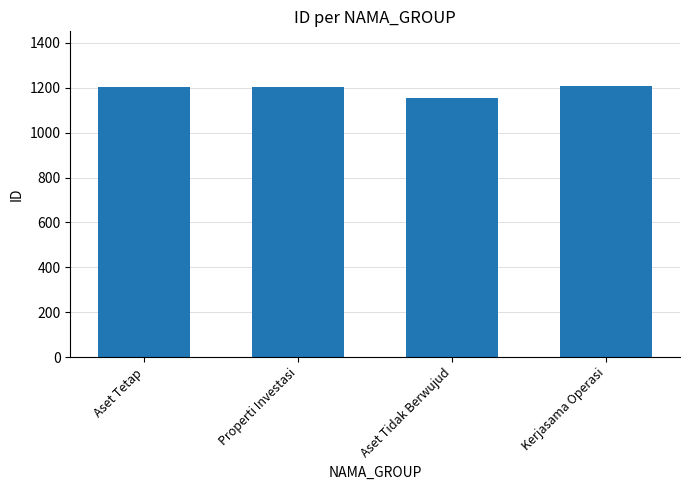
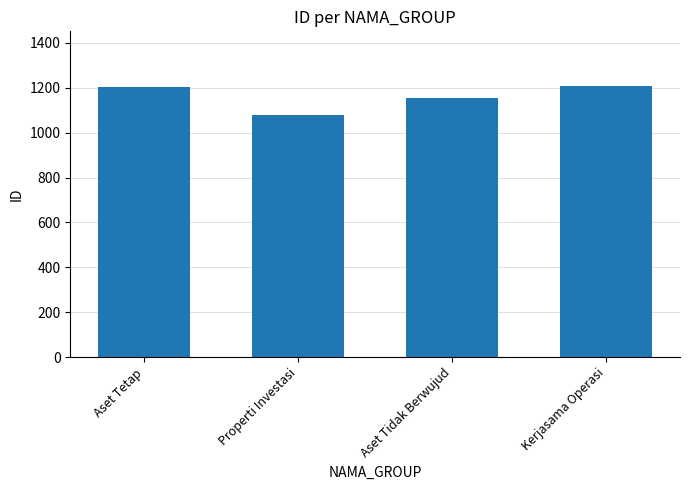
Properti Investasi: 1200 -> 1080
